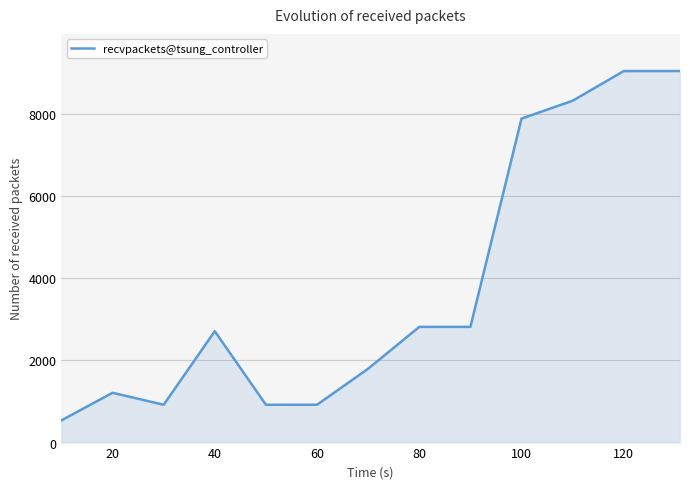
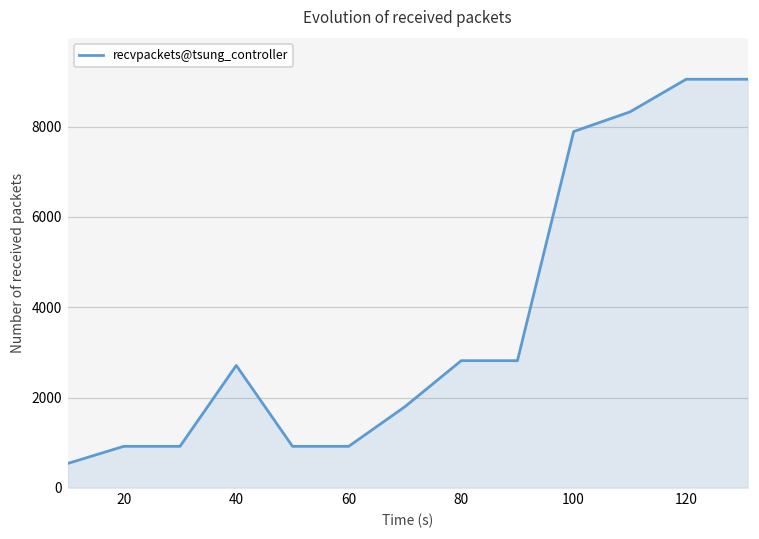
20: 1200 -> 900
